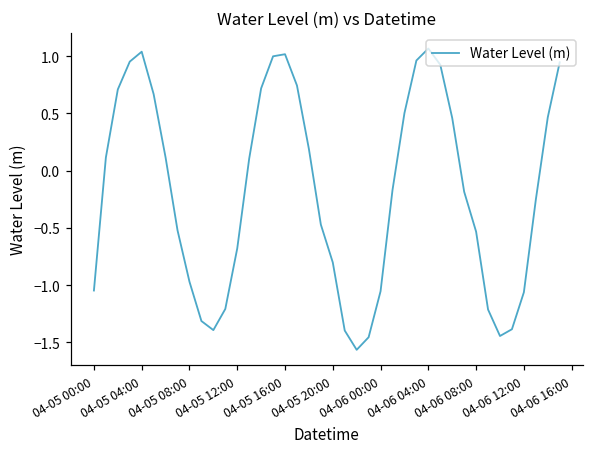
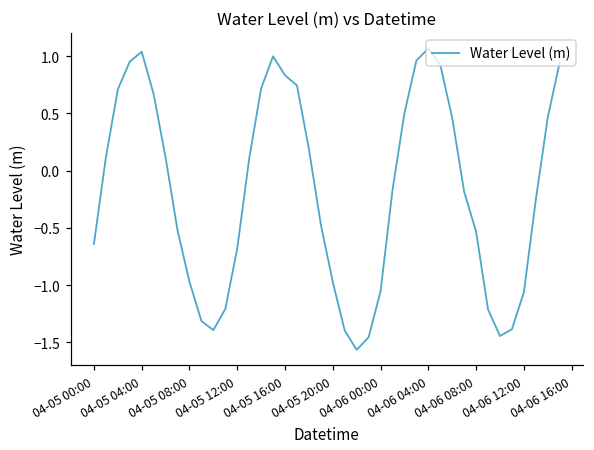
04-05 00:00: -1.05 -> -0.64
04-05 16:00: 1.02 -> 0.83
04-05 20:00: -0.80 -> -0.97
